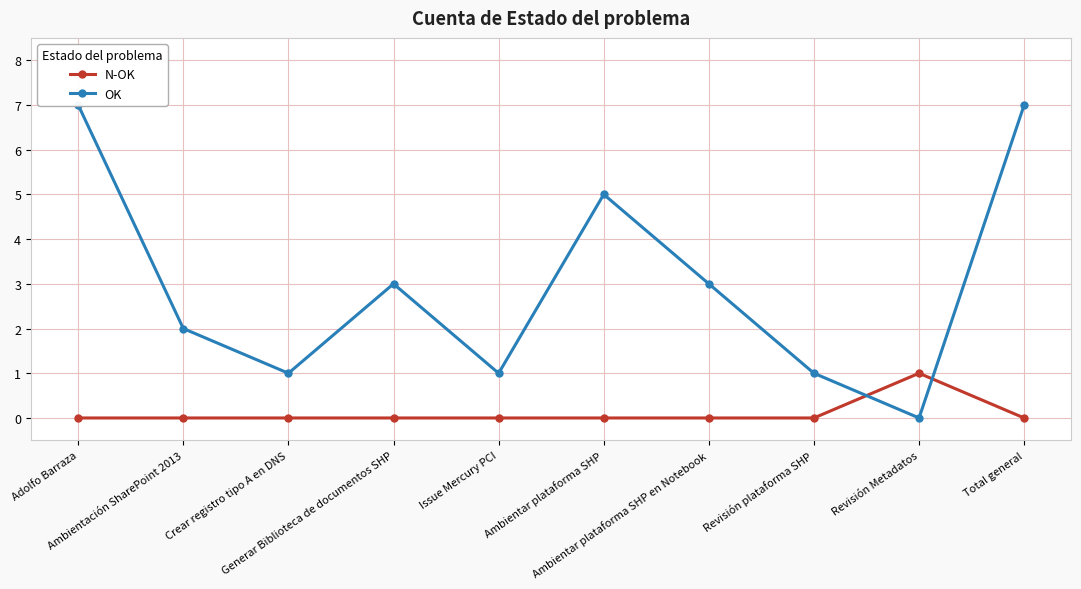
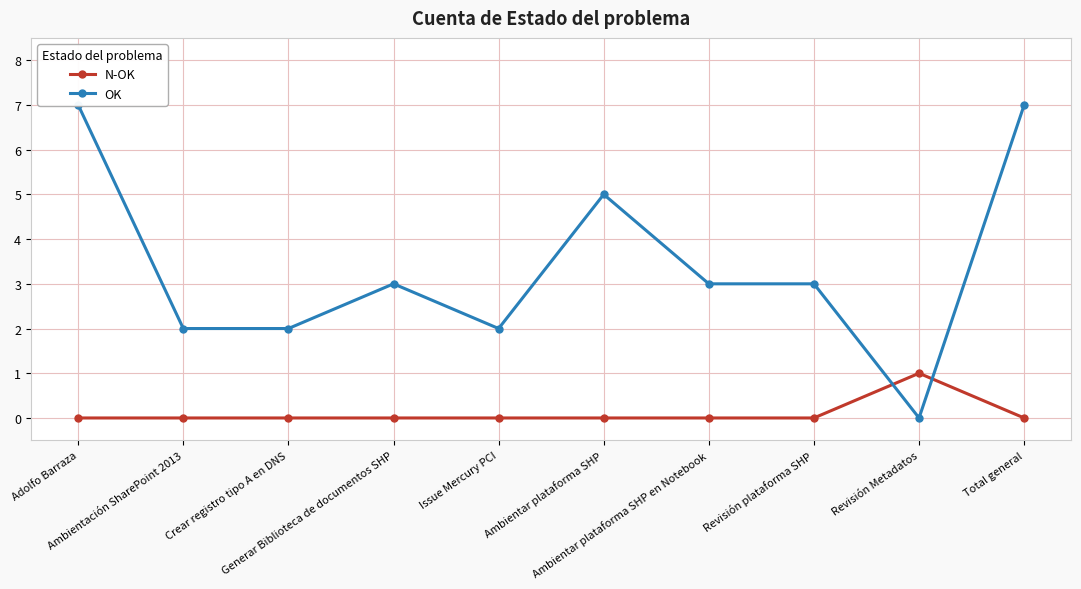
OK, Crear registro tipo A en DNS: 1 -> 2
OK, Issue Mercury PCI: 1 -> 2
OK, Revisión plataforma SHP: 1 -> 3
